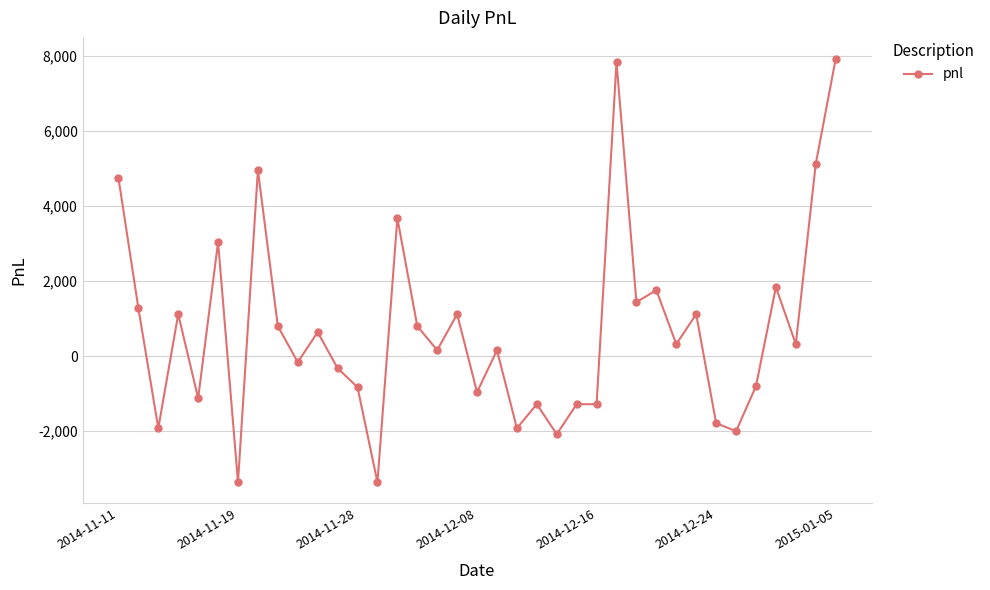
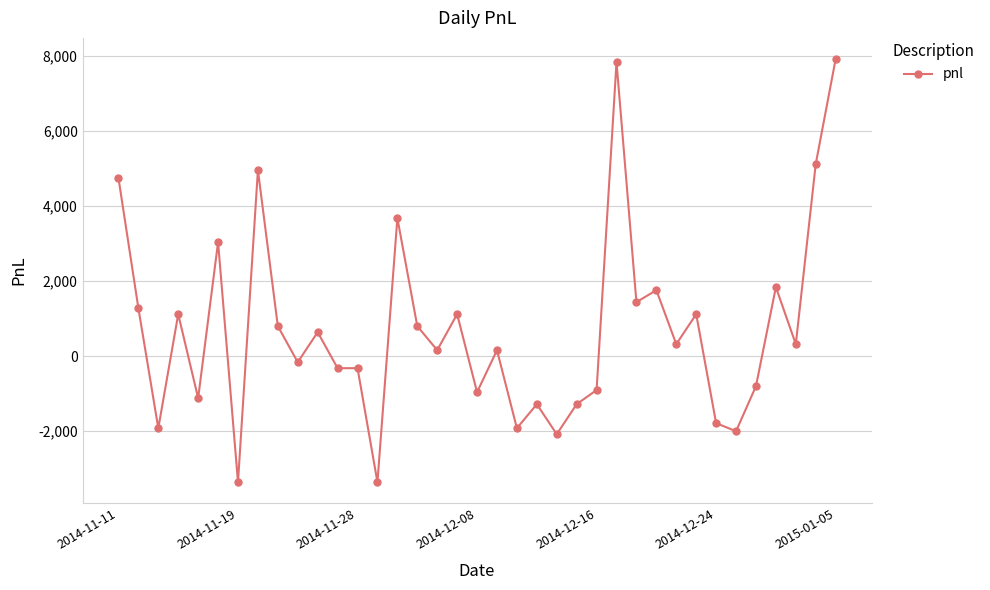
2014-11-28: -800 -> -300
2014-12-16: -1,300 -> -900
